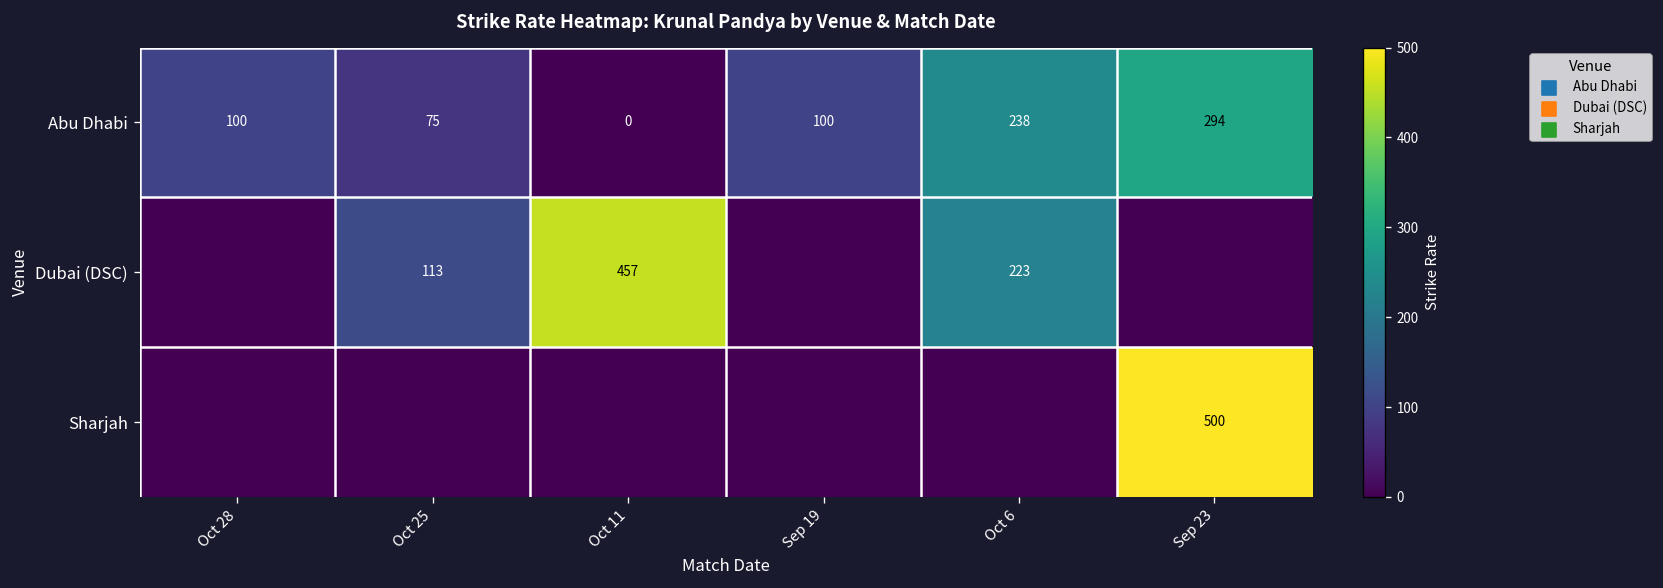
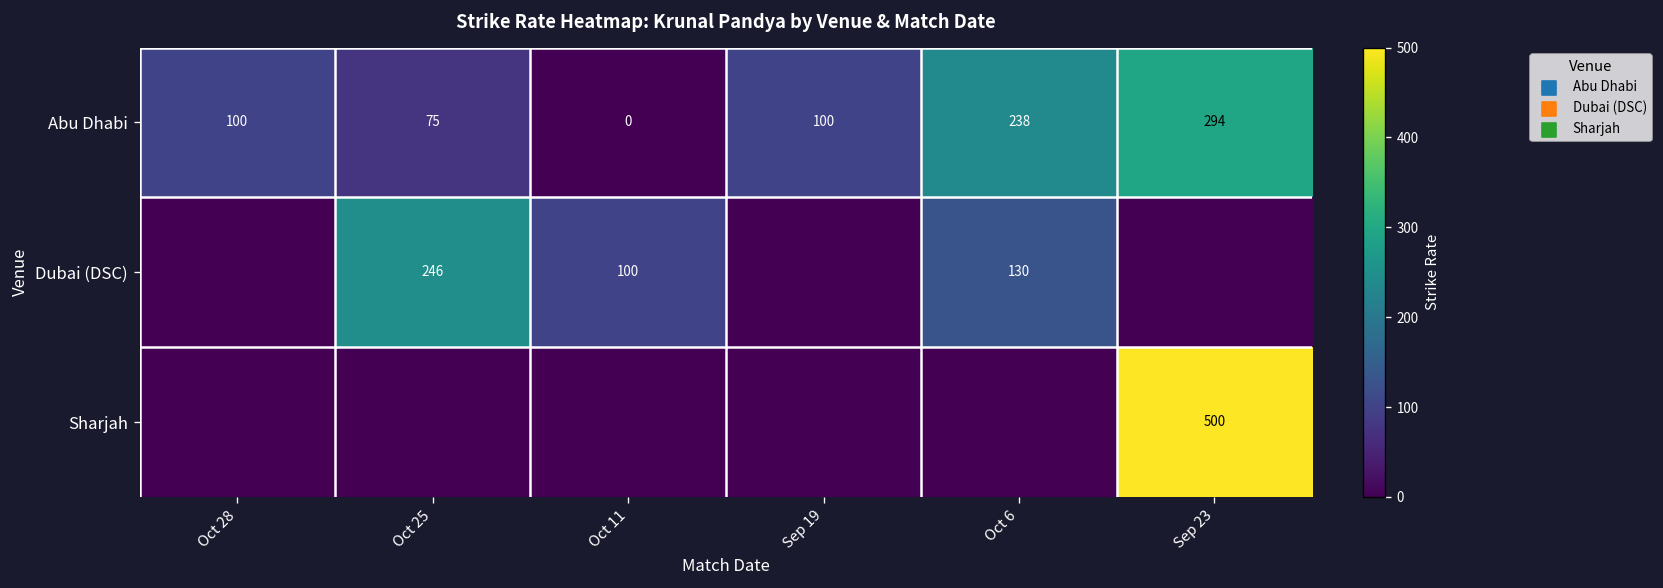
Dubai (DSC), Oct 25: 113 -> 246
Dubai (DSC), Oct 11: 457 -> 100
Dubai (DSC), Oct 6: 223 -> 130
